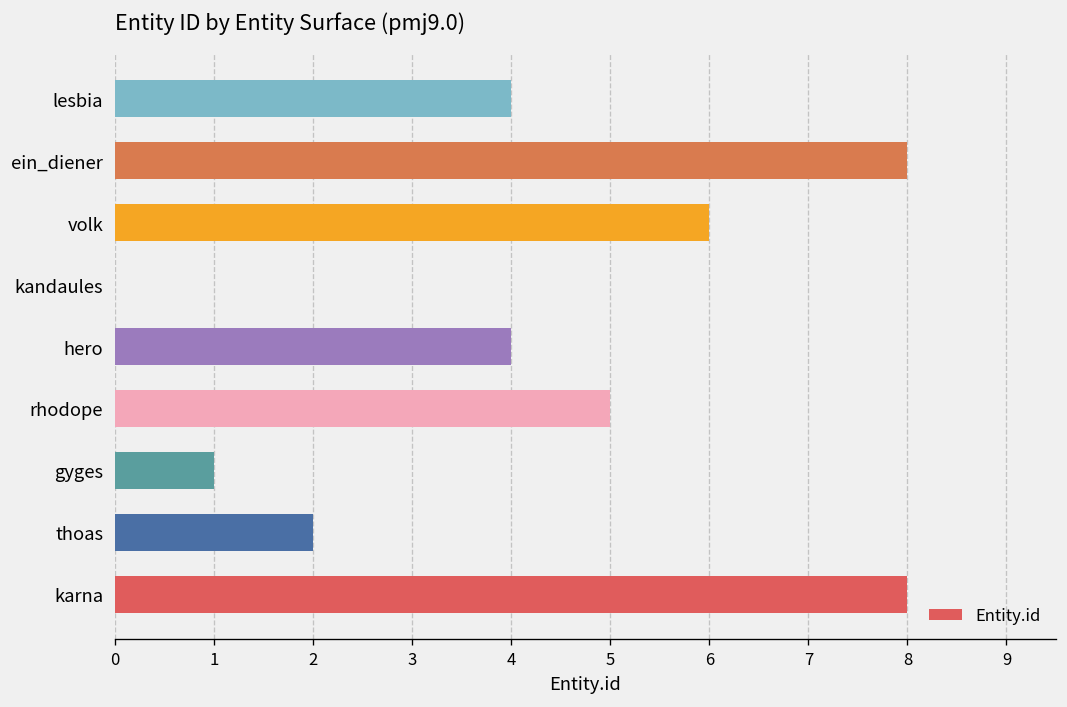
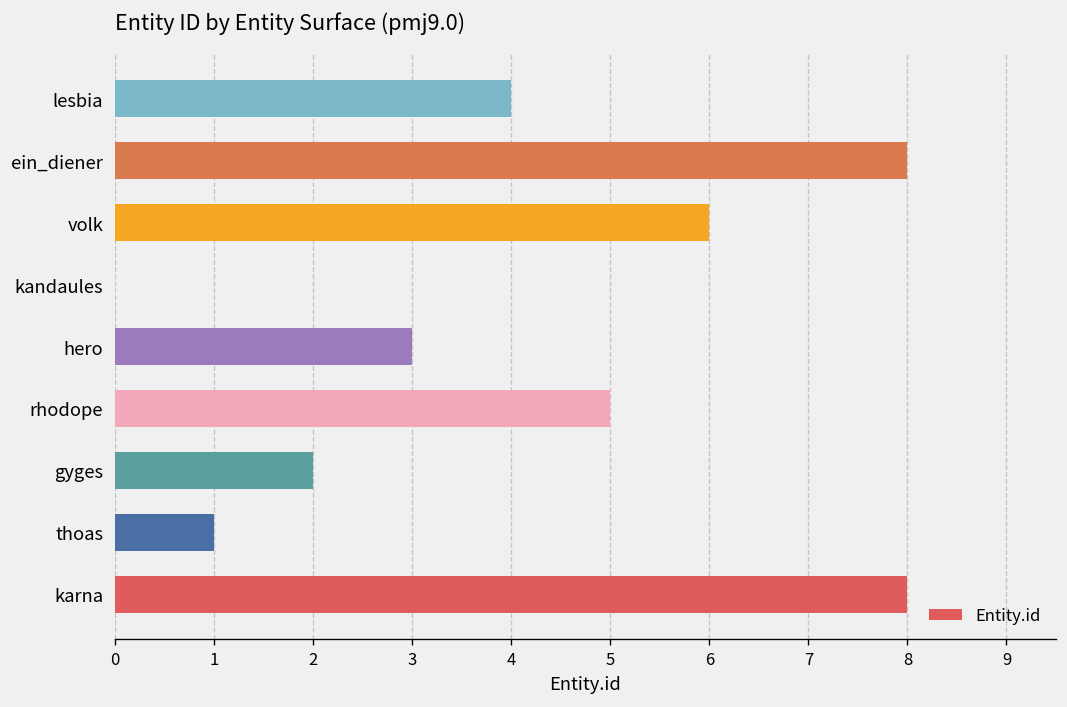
hero: 4 -> 3
gyges: 1 -> 2
thoas: 2 -> 1
